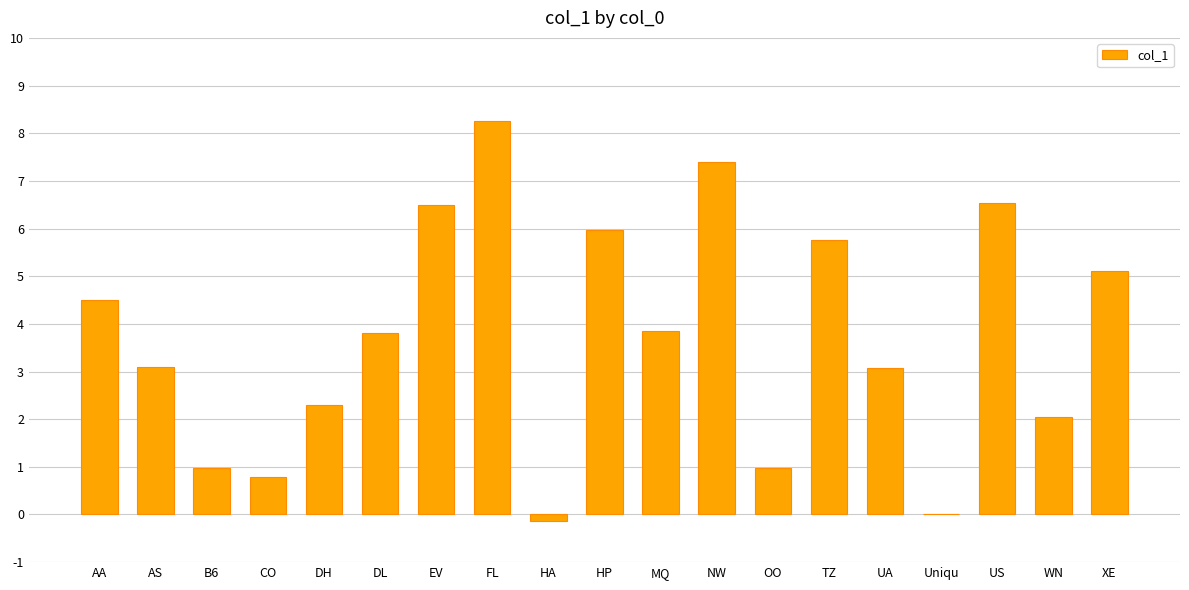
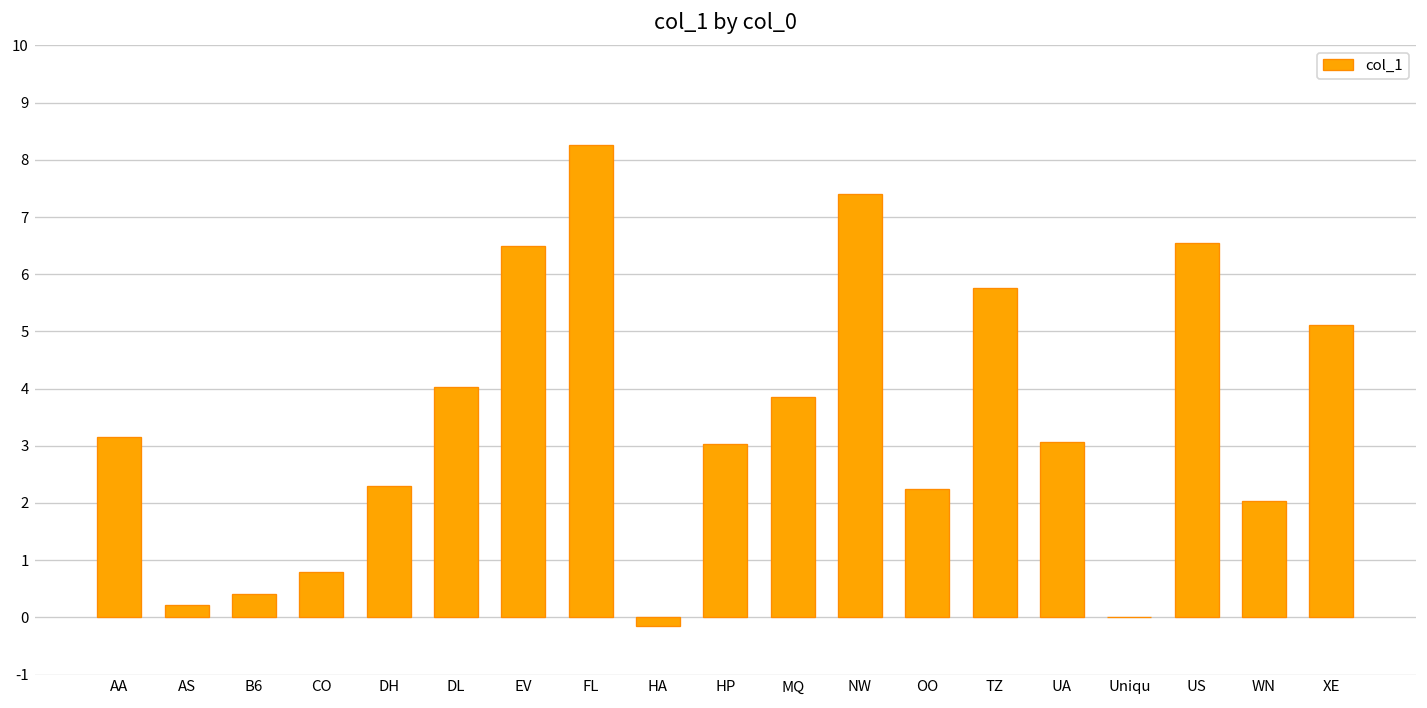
AA: 4.5 -> 3.1
AS: 3.1 -> 0.2
B6: 1.0 -> 0.4
DL: 3.8 -> 4.0
HP: 6.0 -> 3.0
OO: 1.0 -> 2.2
